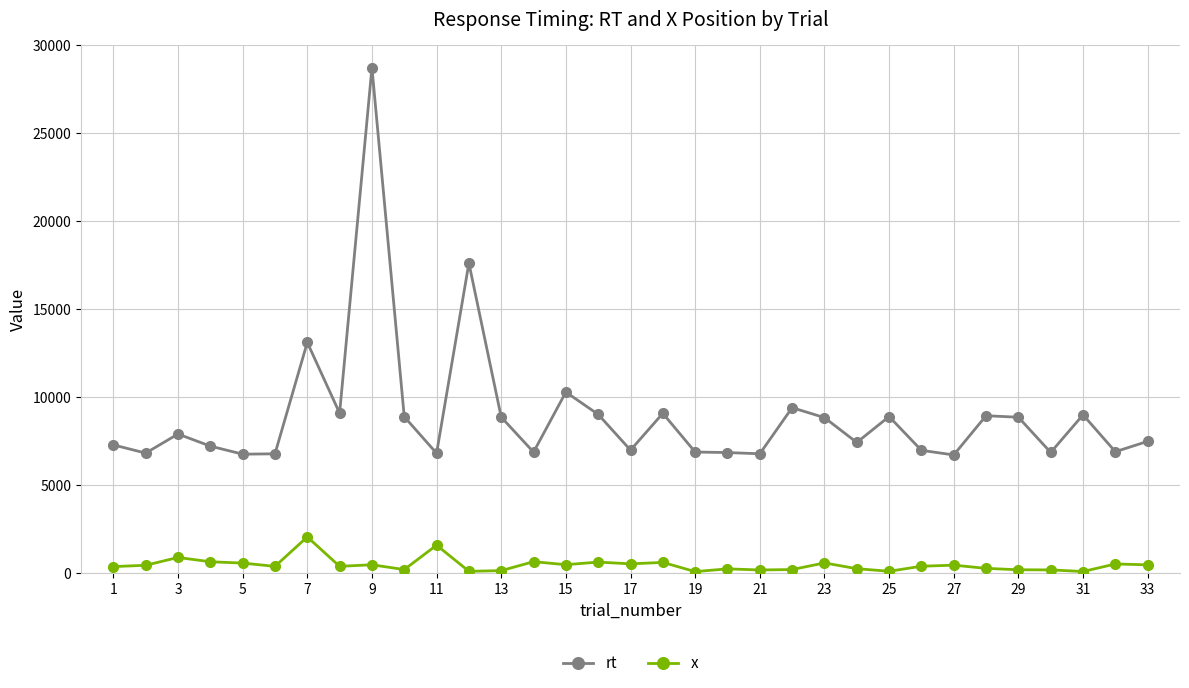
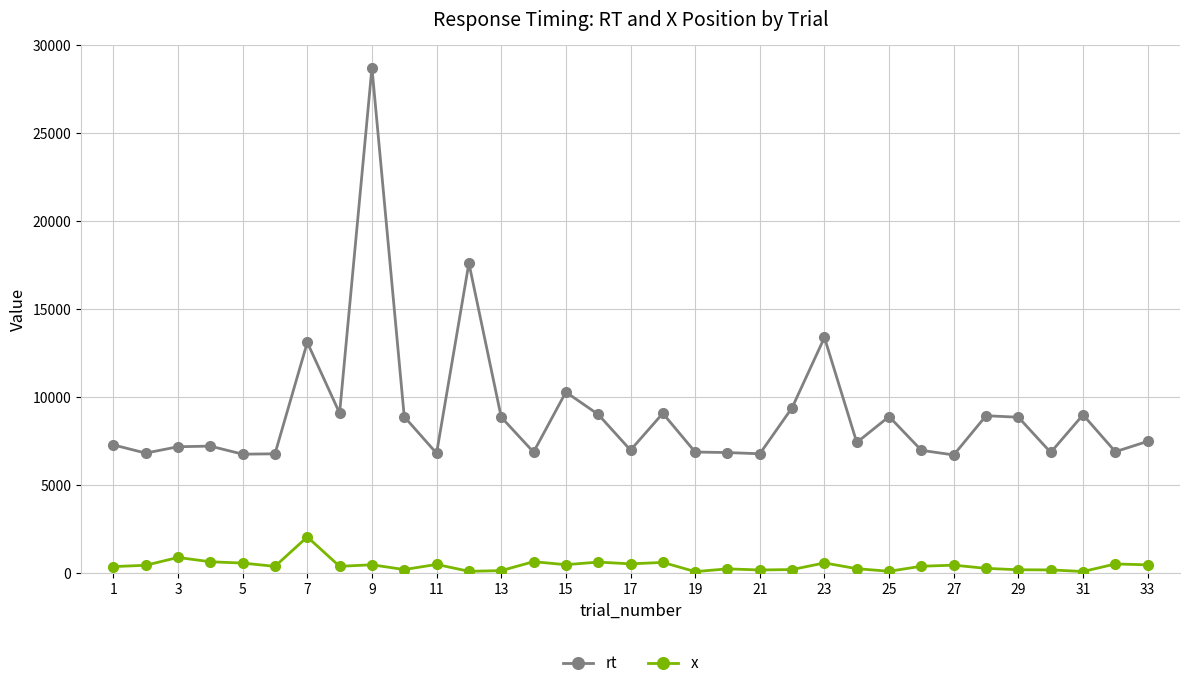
rt, 3: 7900 -> 7200
x, 11: 1600 -> 500
rt, 23: 8800 -> 13400
